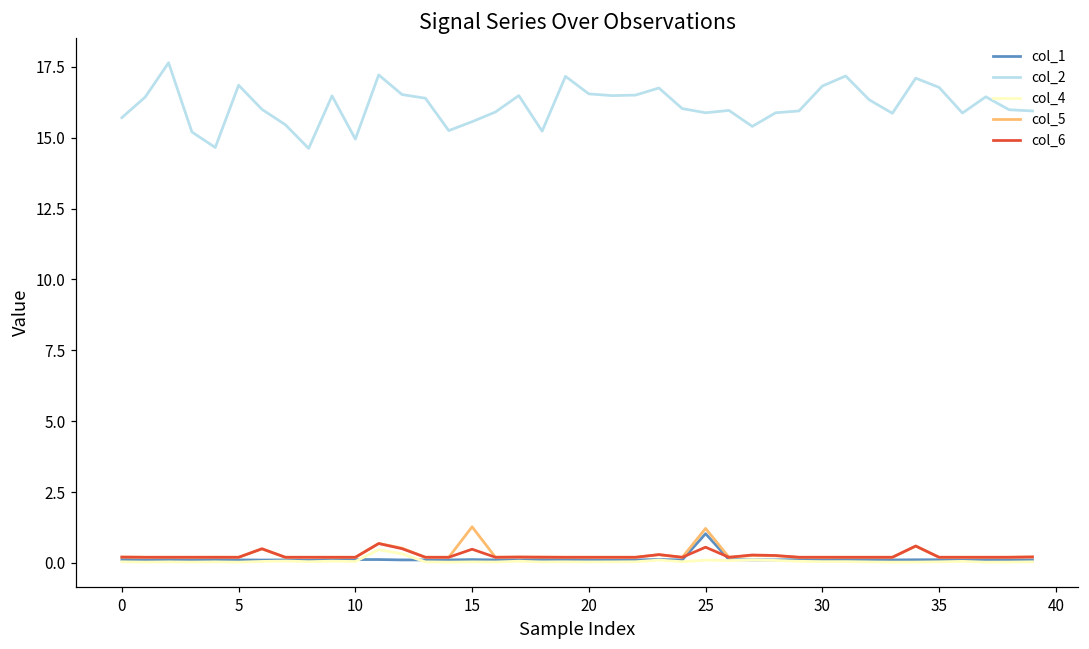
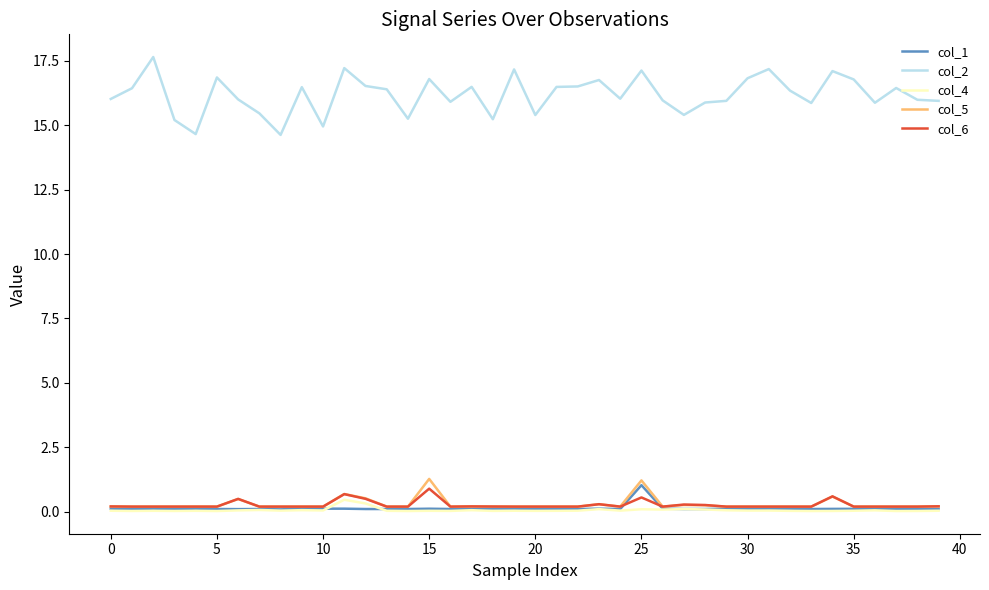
col_2, 0: 15.7 -> 16.0
col_2, 15: 15.6 -> 16.8
col_6, 15: 0.5 -> 0.9
col_2, 20: 16.5 -> 15.4
col_2, 25: 15.9 -> 17.1
